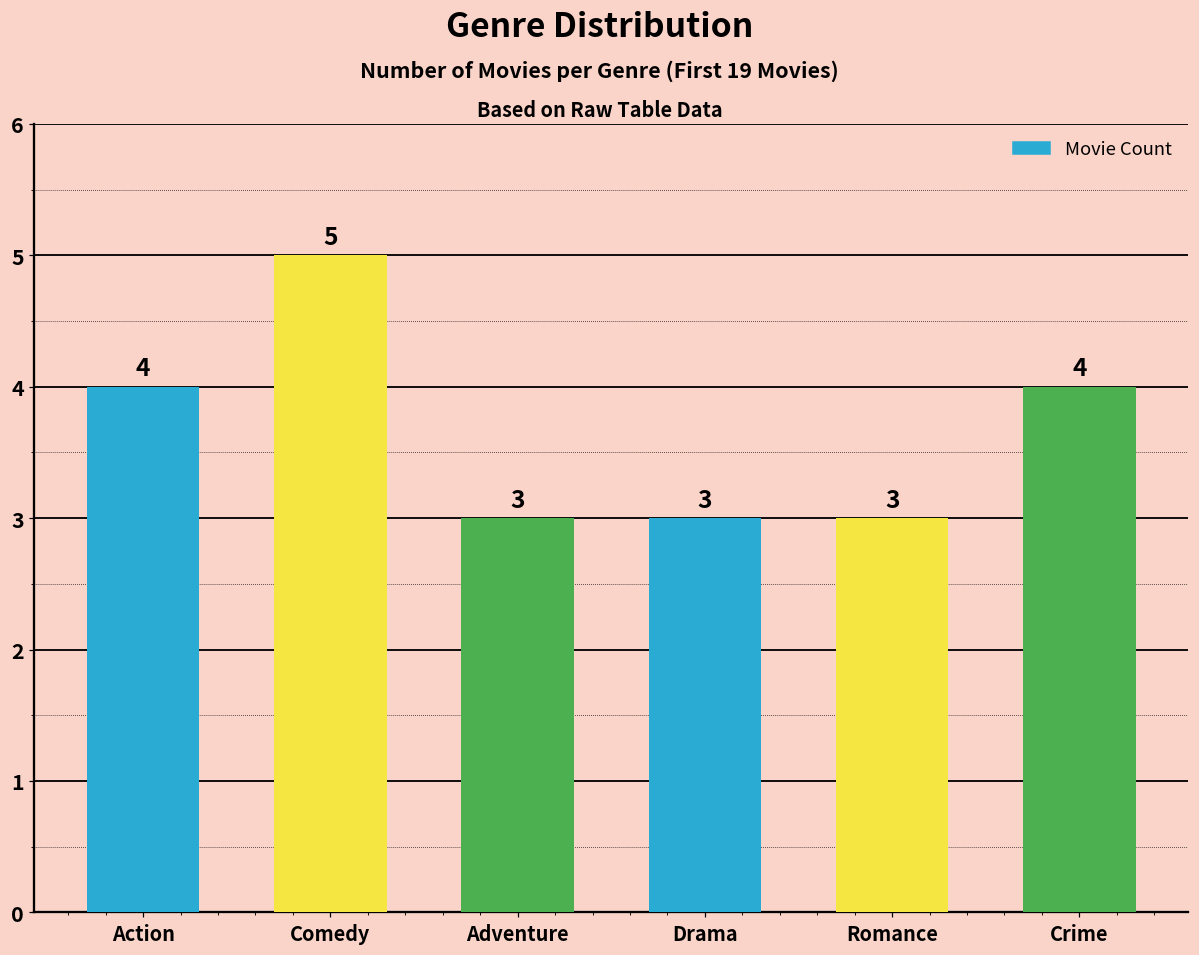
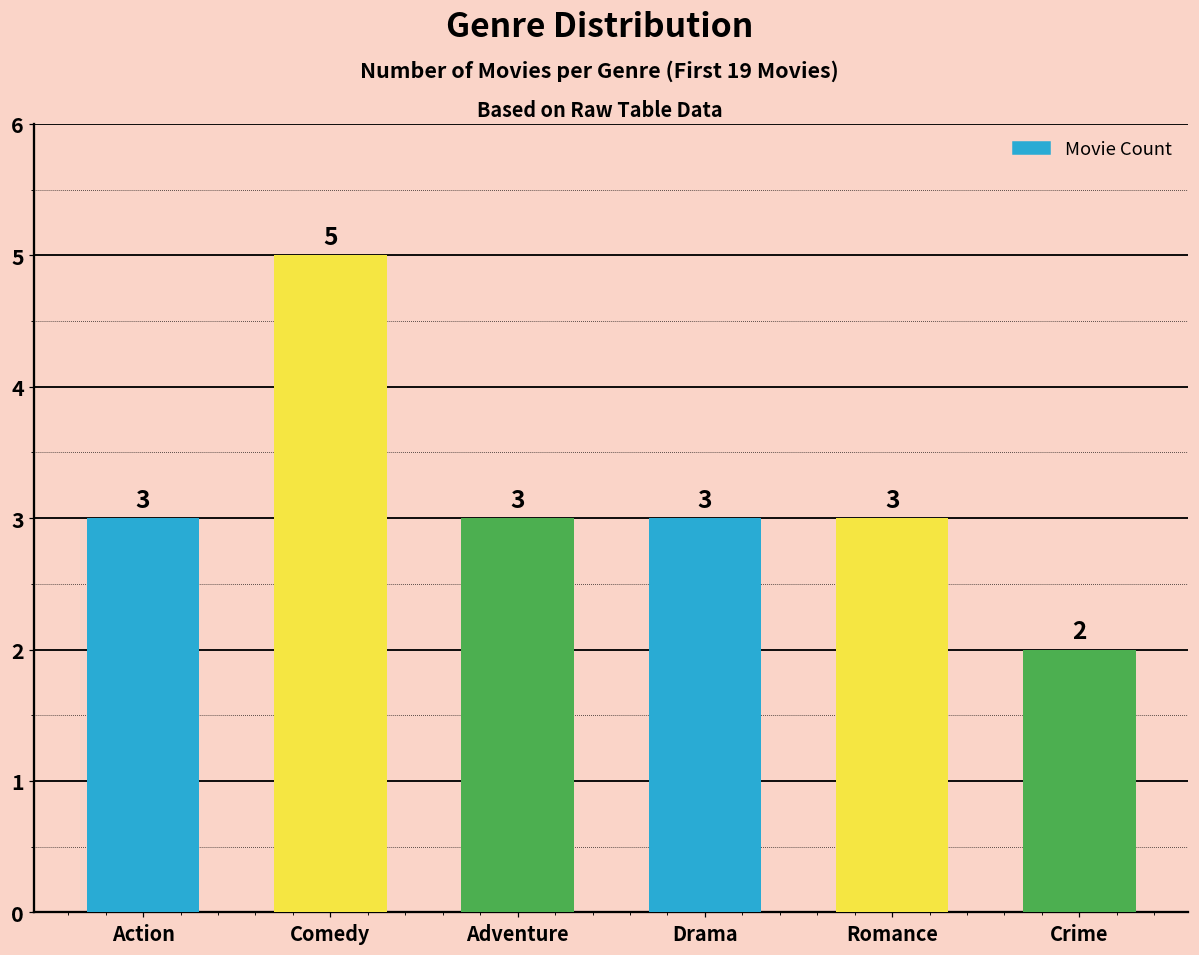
Action: 4 -> 3
Crime: 4 -> 2
